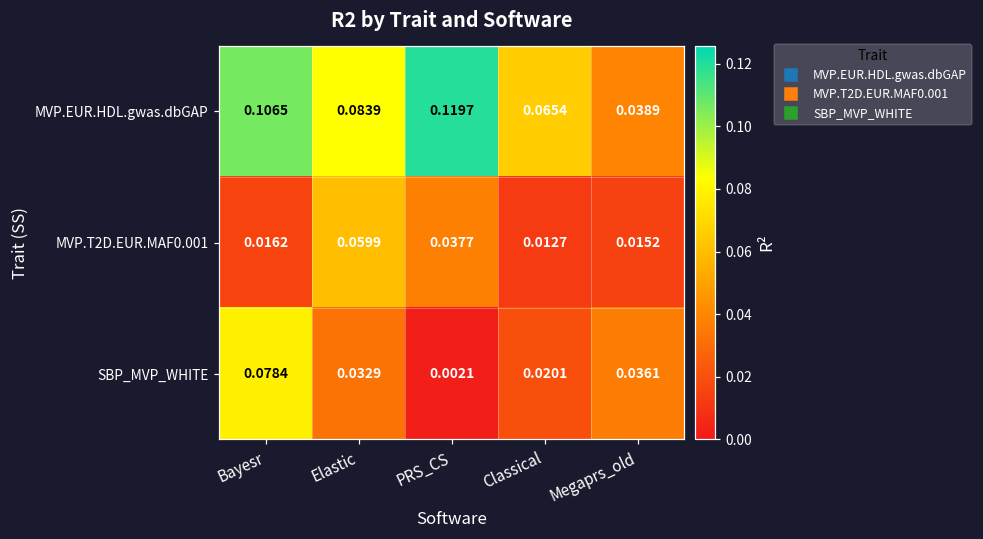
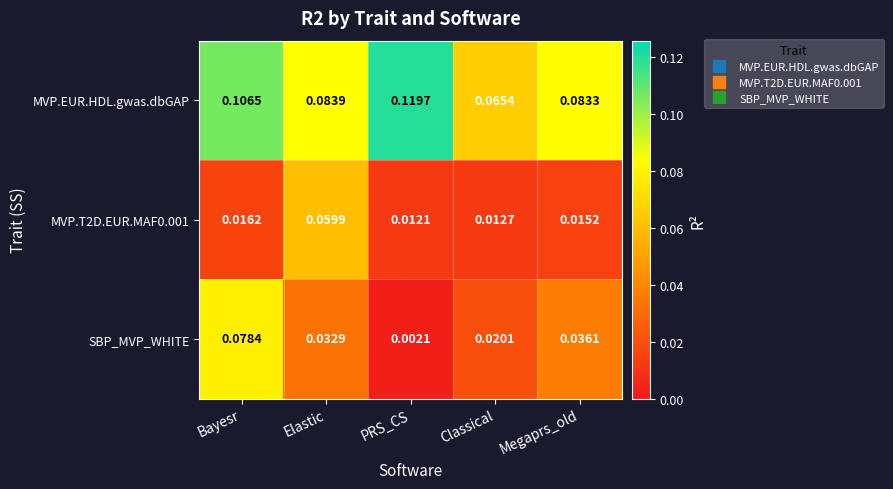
MVP.EUR.HDL.gwas.dbGAP, Megaprs_old: 0.0389 -> 0.0833
MVP.T2D.EUR.MAF0.001, PRS_CS: 0.0377 -> 0.0121
